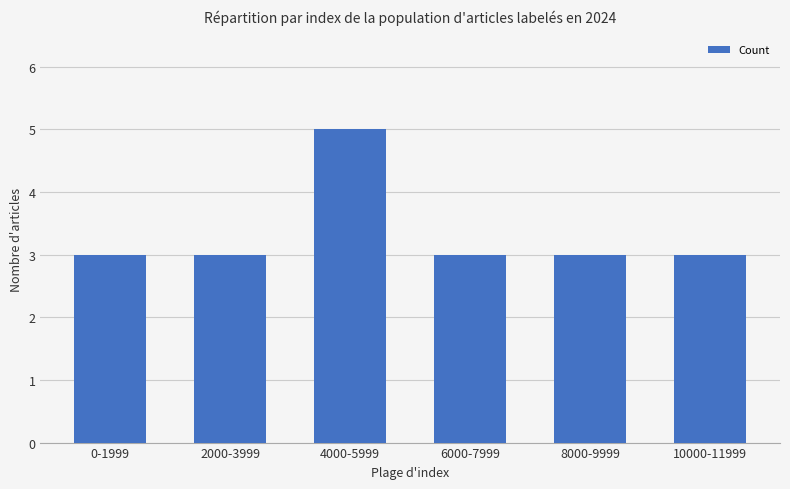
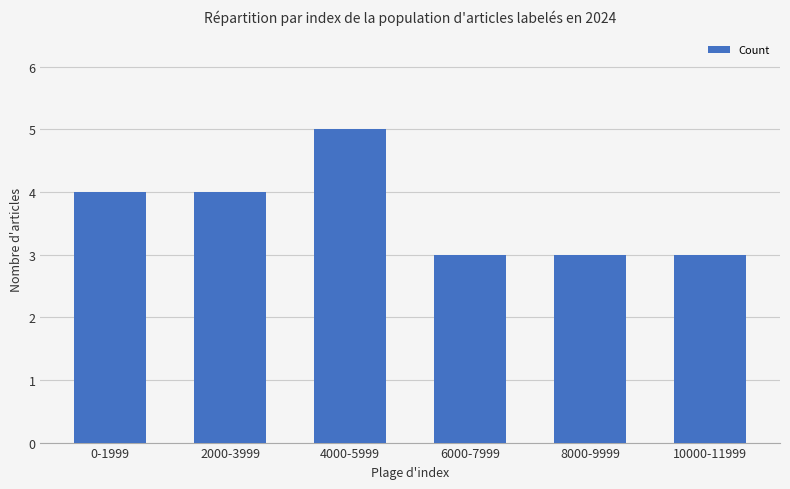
0-1999: 3 -> 4
2000-3999: 3 -> 4
